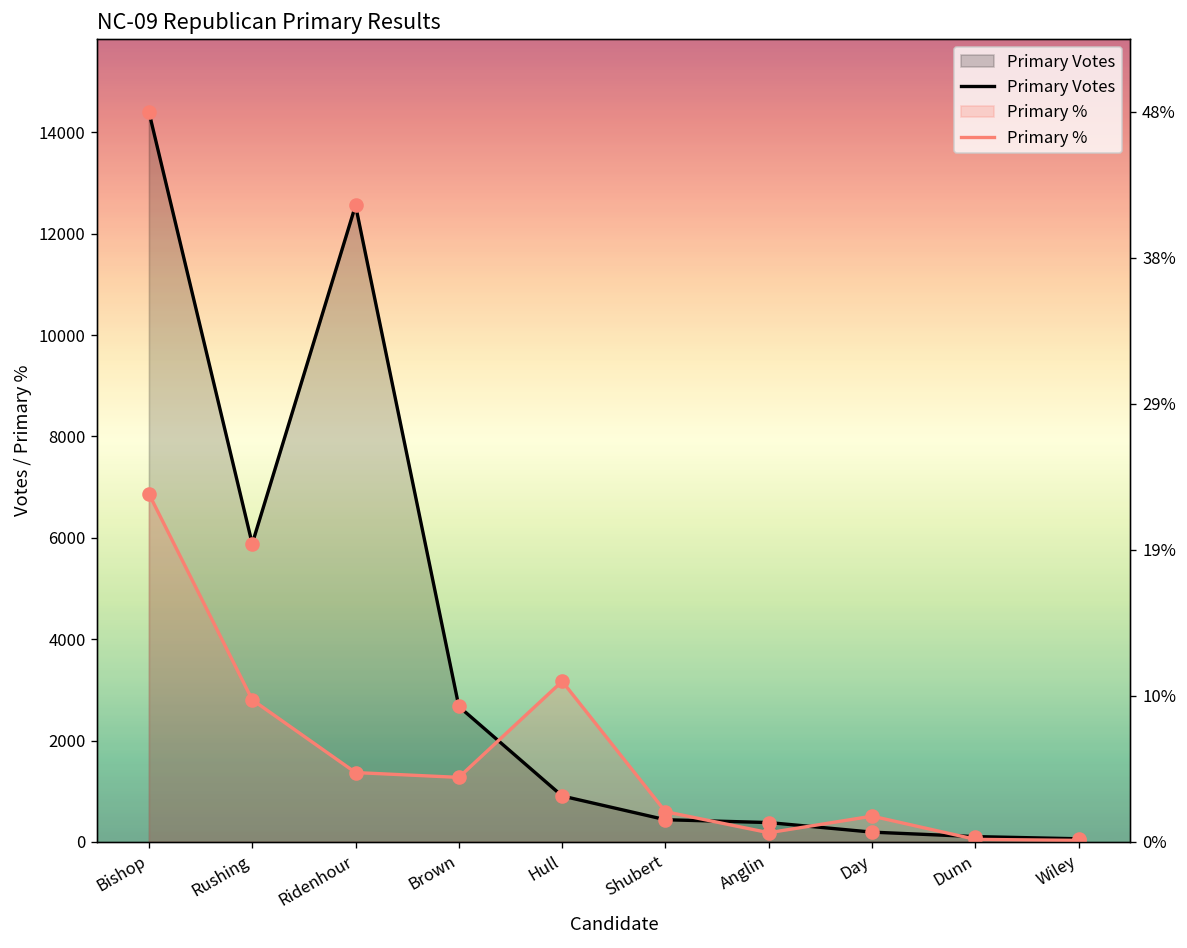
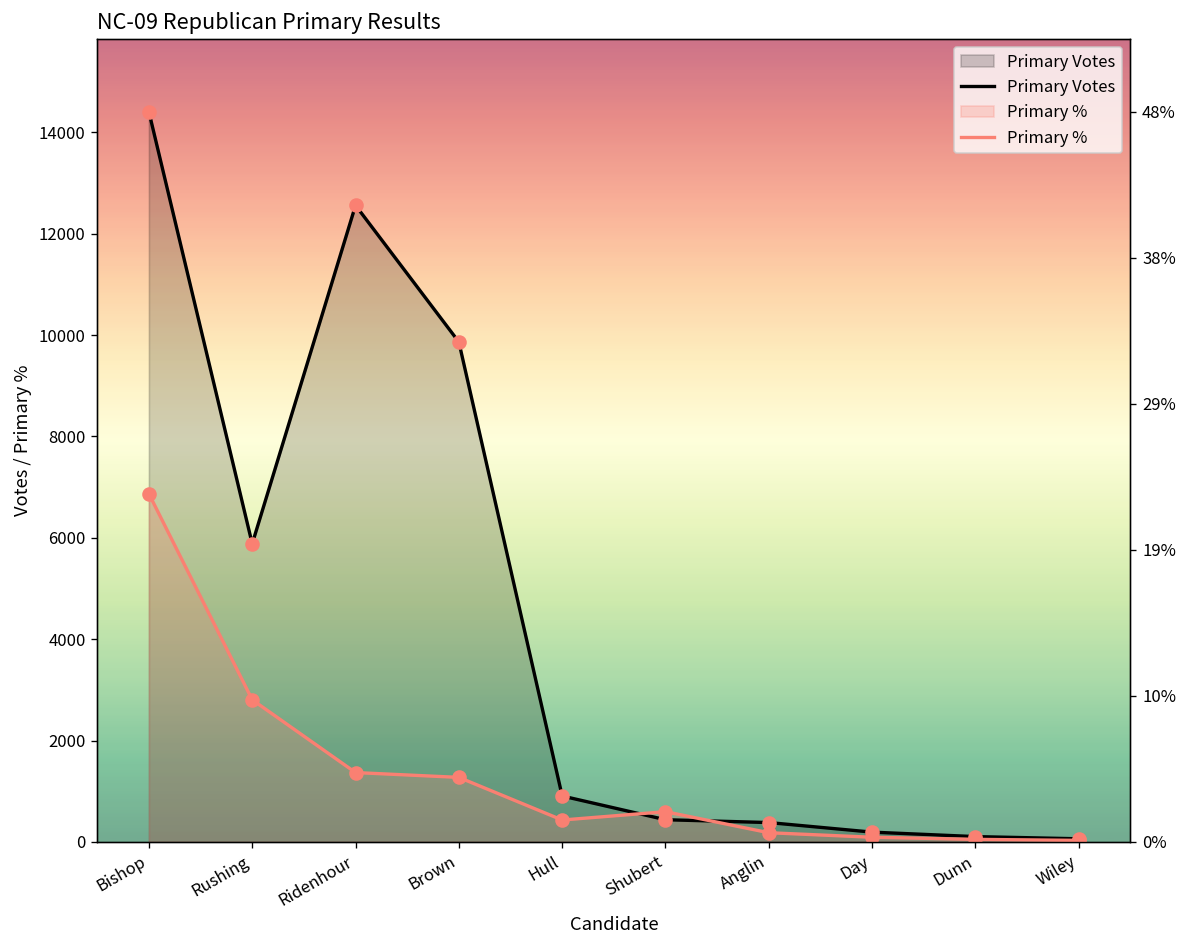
Primary Votes, Brown: 2700 -> 9900
Primary %, Hull: 3200 -> 400
Primary %, Day: 500 -> 100
